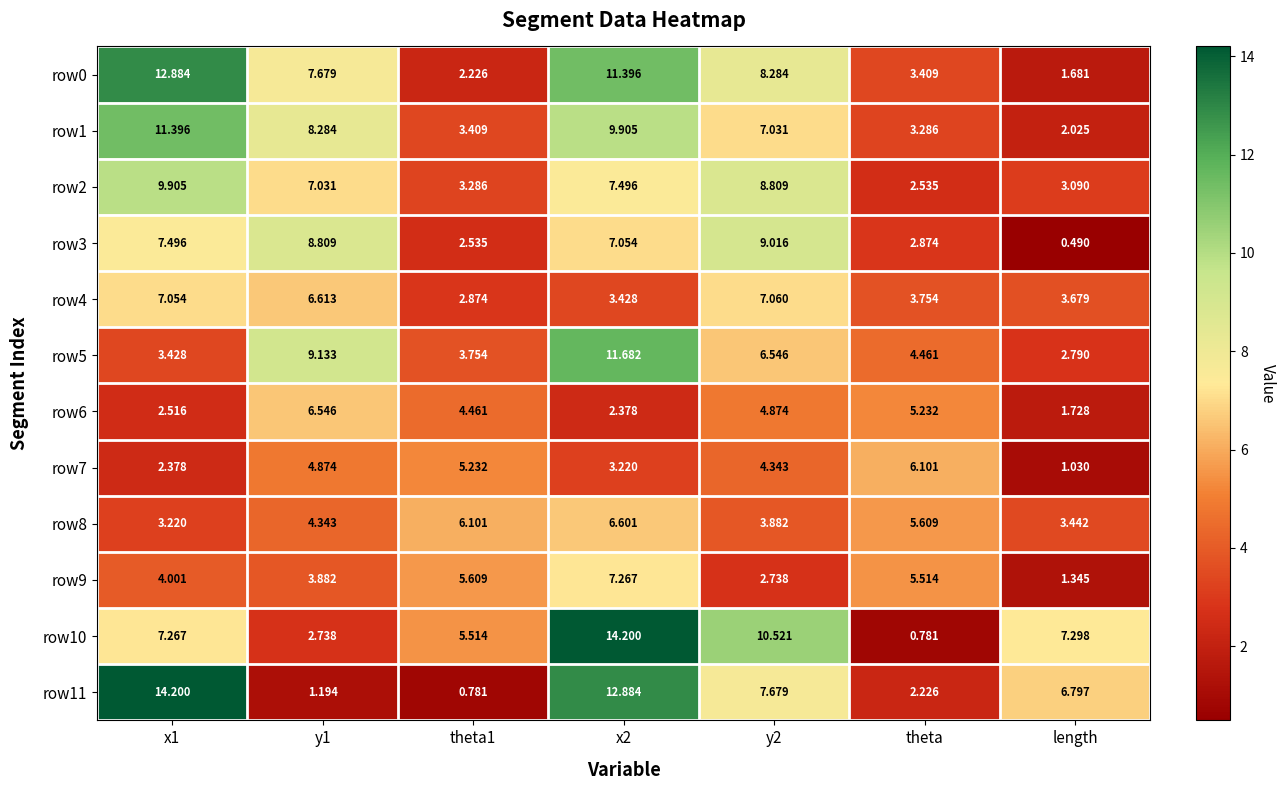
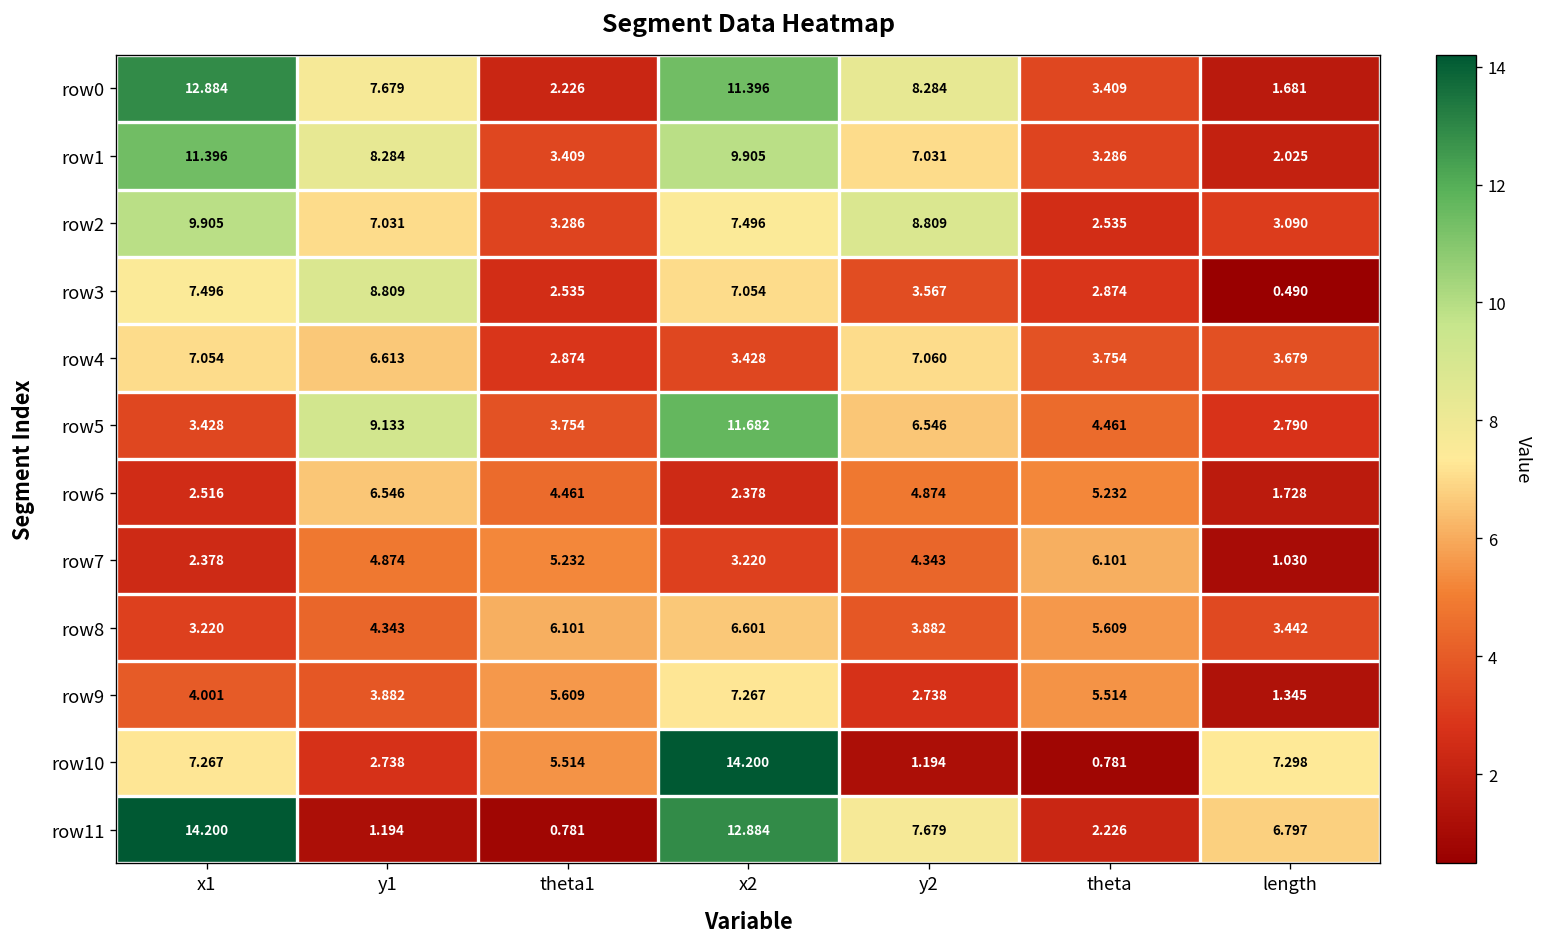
row3, y2: 9.016 -> 3.567
row10, y2: 10.521 -> 1.194
